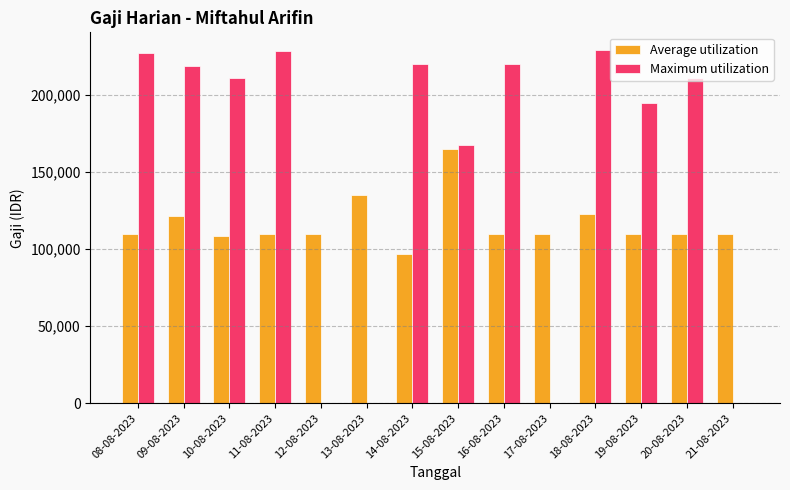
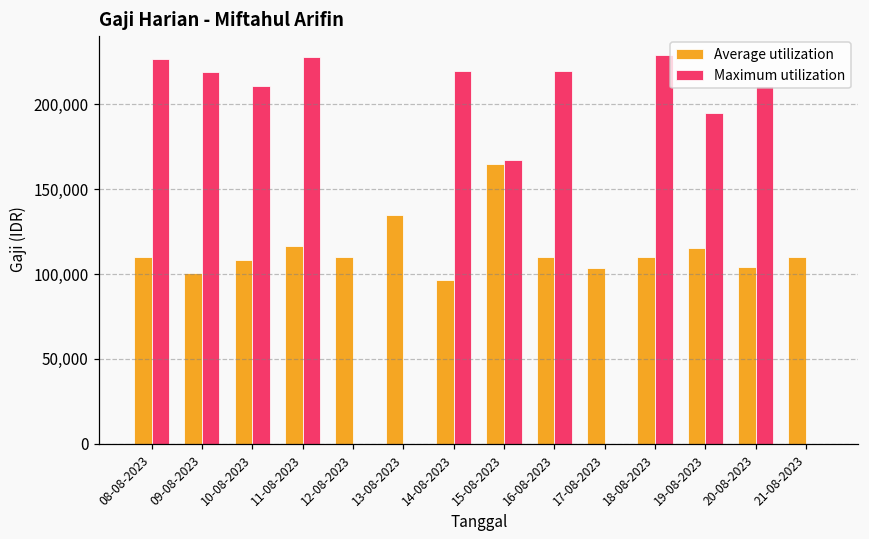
Average utilization, 09-08-2023: 122,000 -> 101,000
Average utilization, 11-08-2023: 110,000 -> 116,000
Average utilization, 17-08-2023: 110,000 -> 103,000
Average utilization, 18-08-2023: 123,000 -> 110,000
Average utilization, 19-08-2023: 110,000 -> 115,000
Average utilization, 20-08-2023: 110,000 -> 104,000
